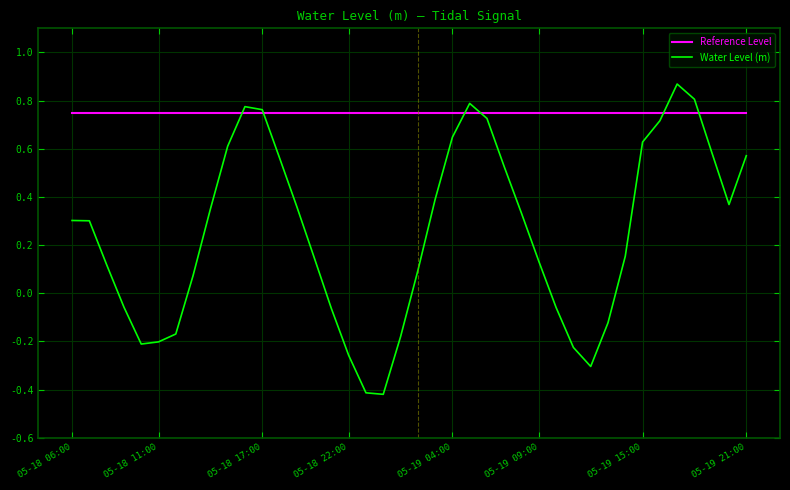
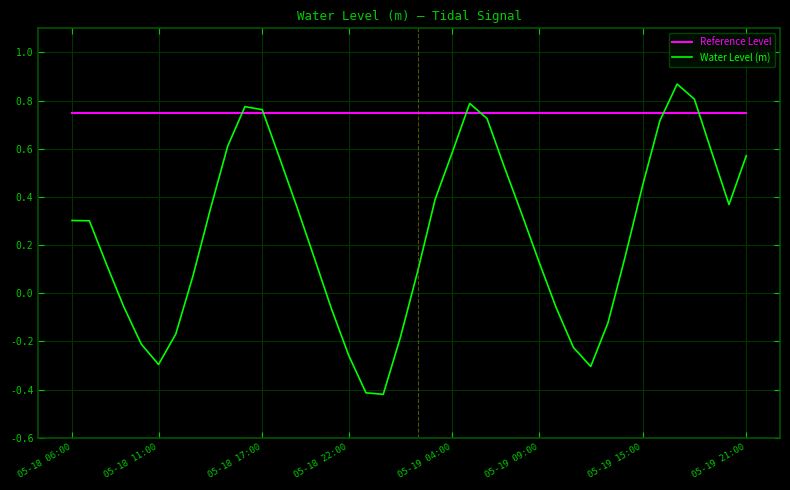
Water Level (m), 05-18 11:00: -0.20 -> -0.30
Water Level (m), 05-19 04:00: 0.65 -> 0.59
Water Level (m), 05-19 15:00: 0.63 -> 0.45
